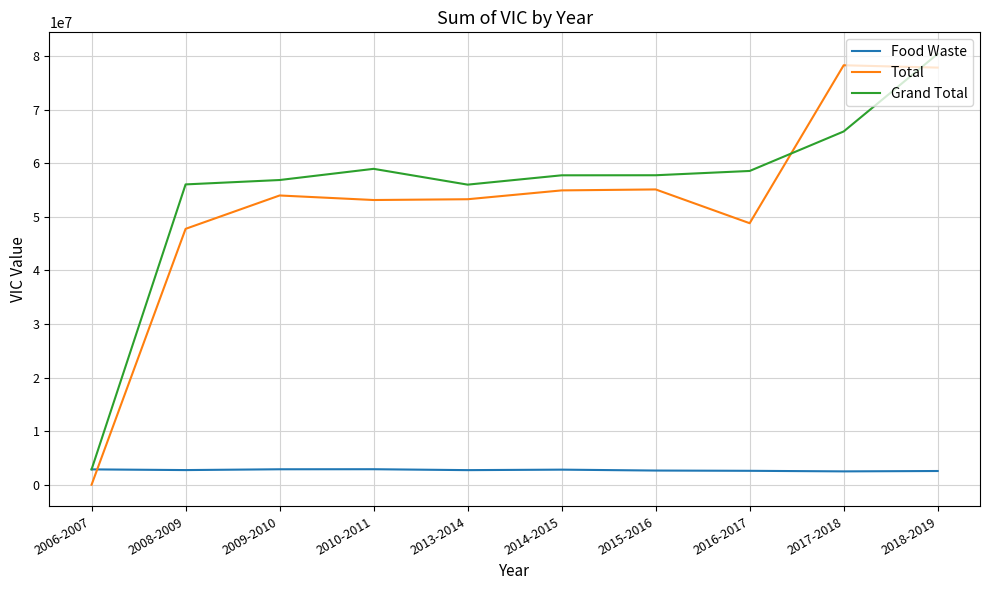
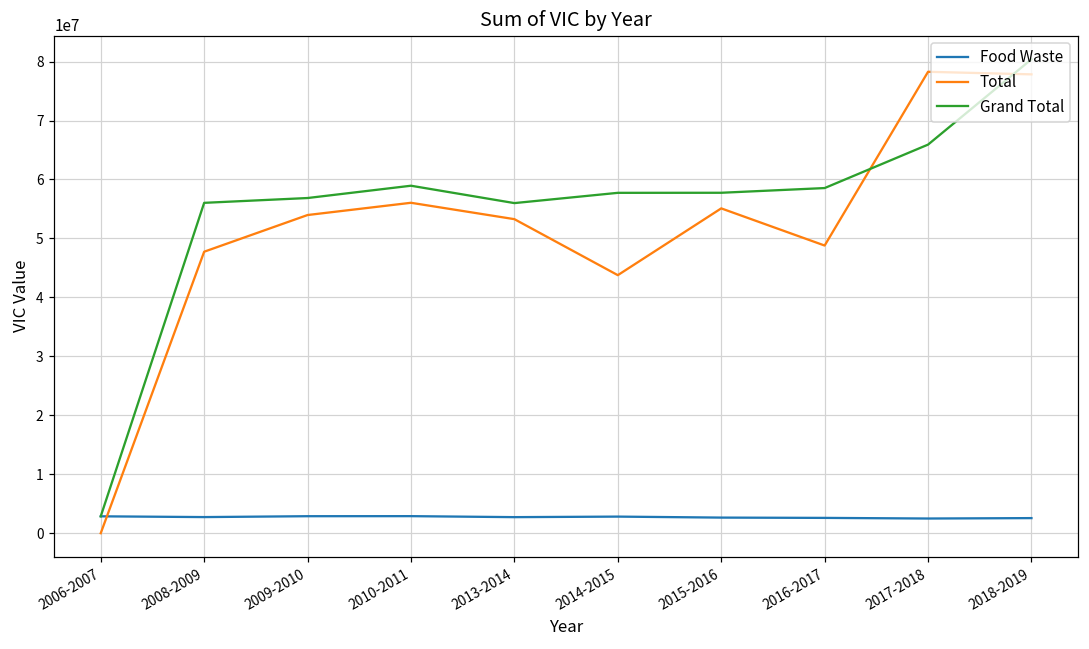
Total, 2010-2011: 53000000 -> 56000000
Total, 2014-2015: 55000000 -> 44000000
